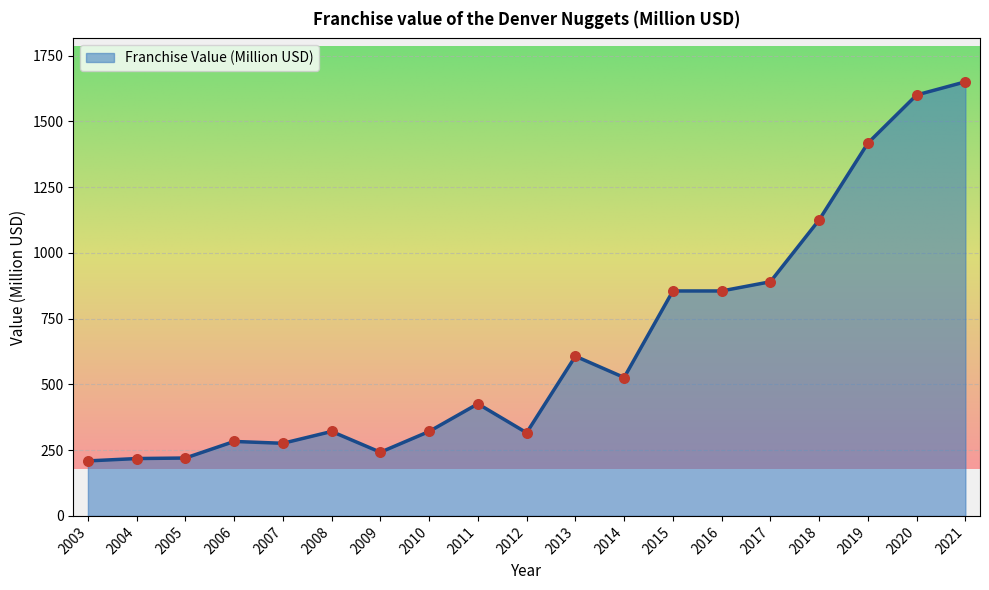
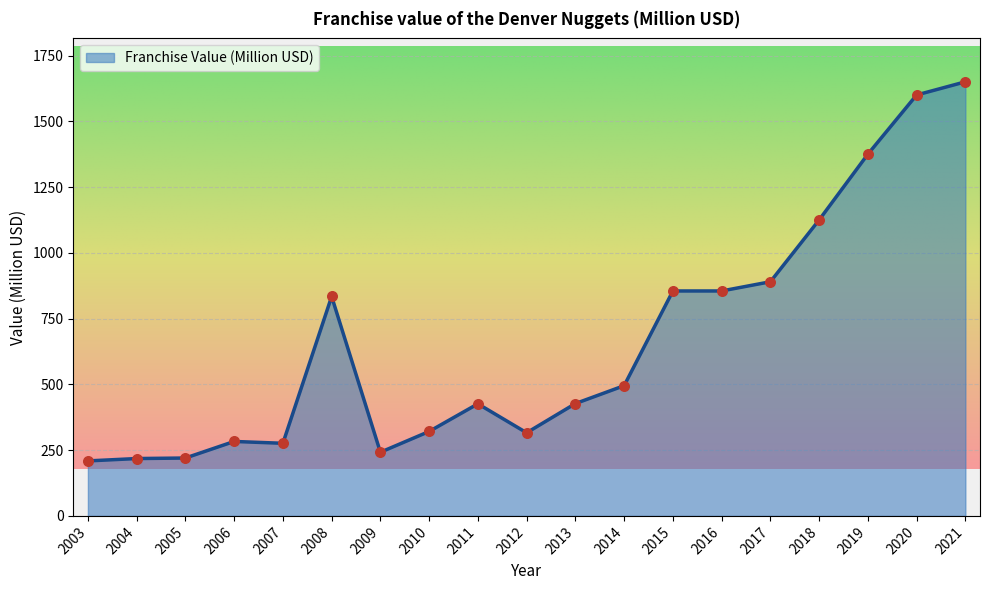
2008: 320 -> 830
2013: 610 -> 430
2014: 530 -> 500
2019: 1420 -> 1380
